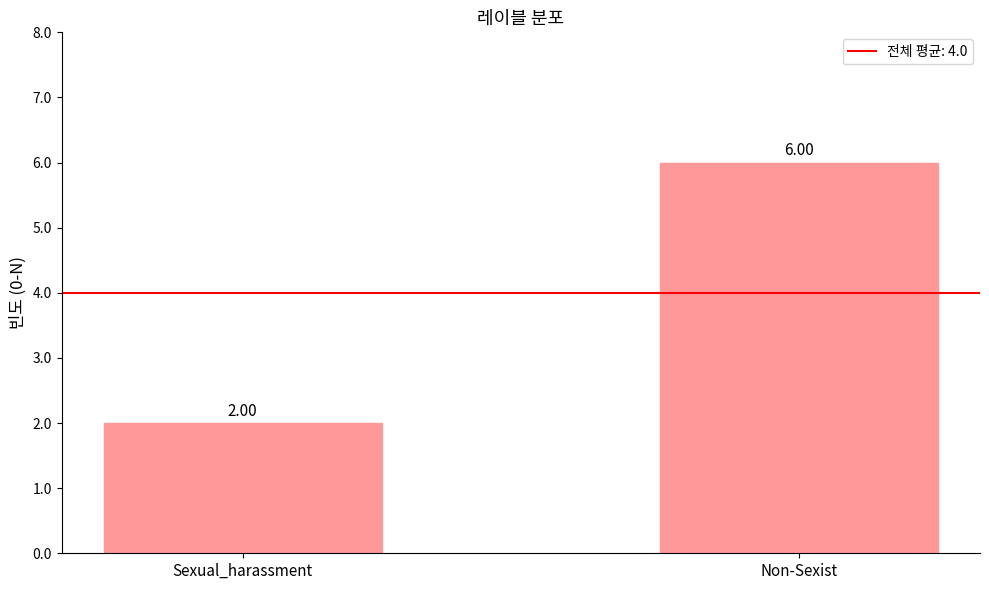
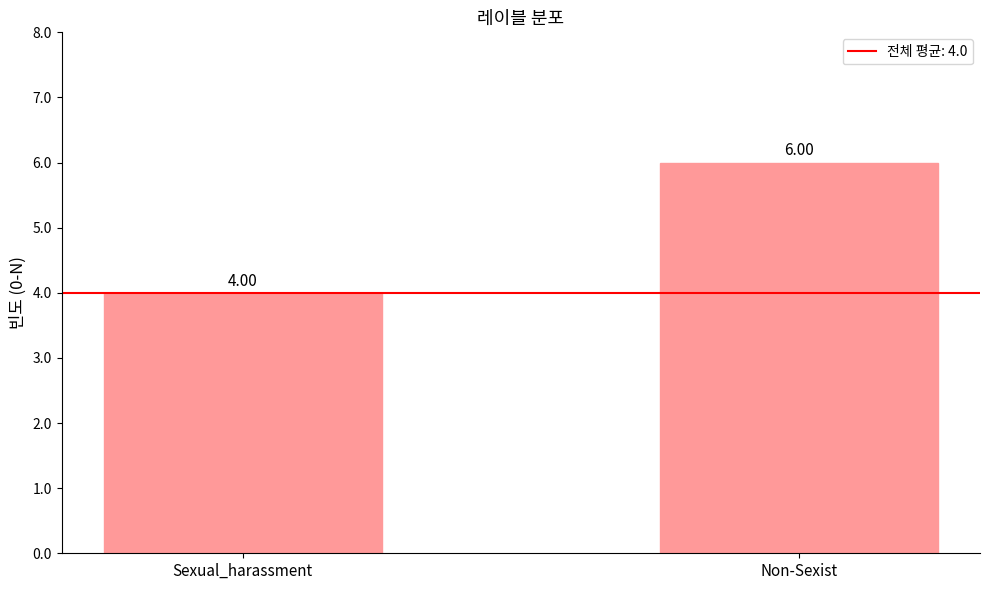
Sexual_harassment: 2.00 -> 4.00
